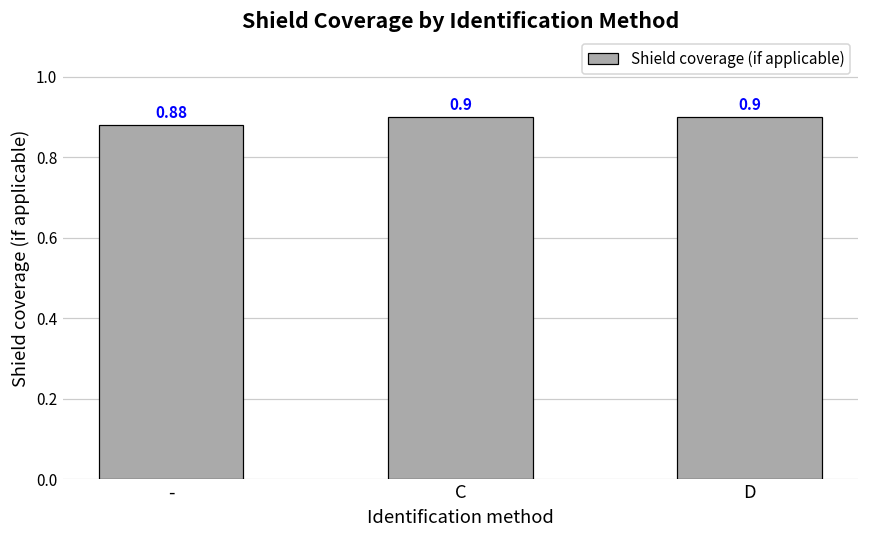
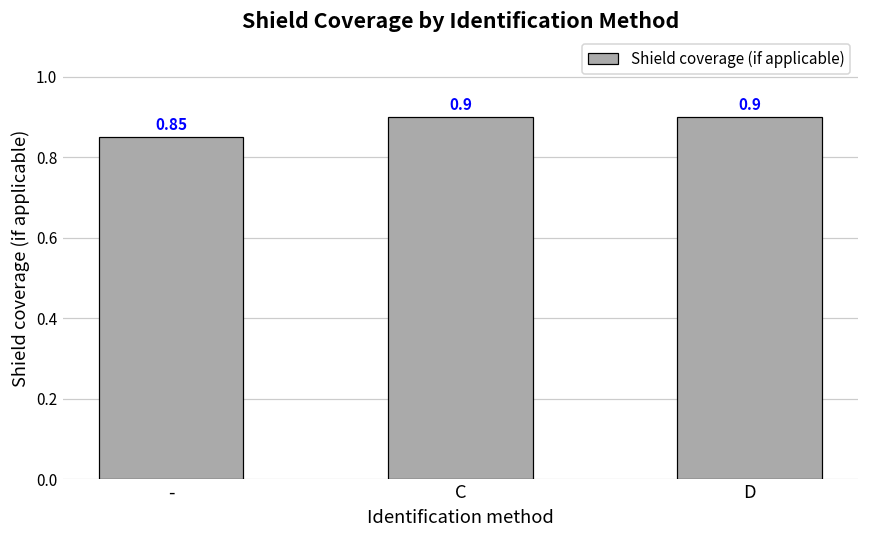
-: 0.88 -> 0.85
